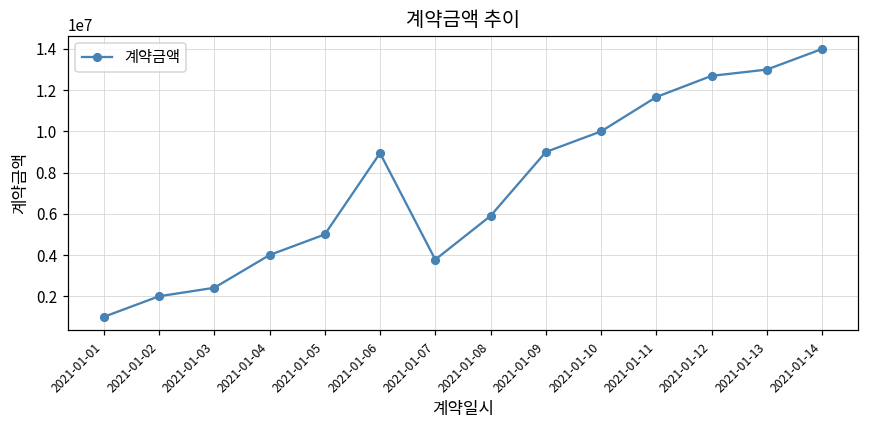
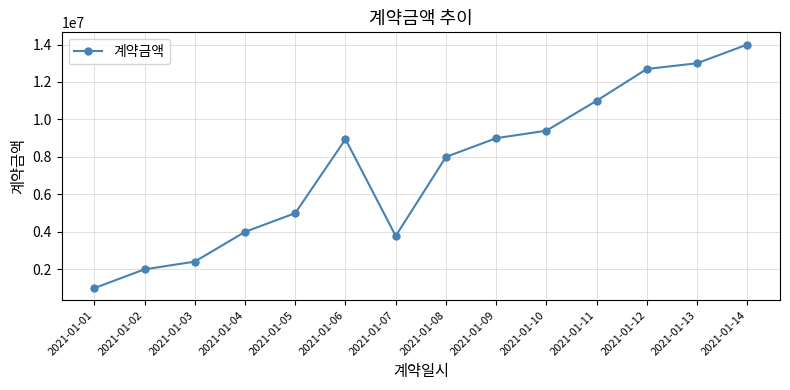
2021-01-08: 5900000 -> 8000000
2021-01-10: 10000000 -> 9400000
2021-01-11: 11700000 -> 11000000
